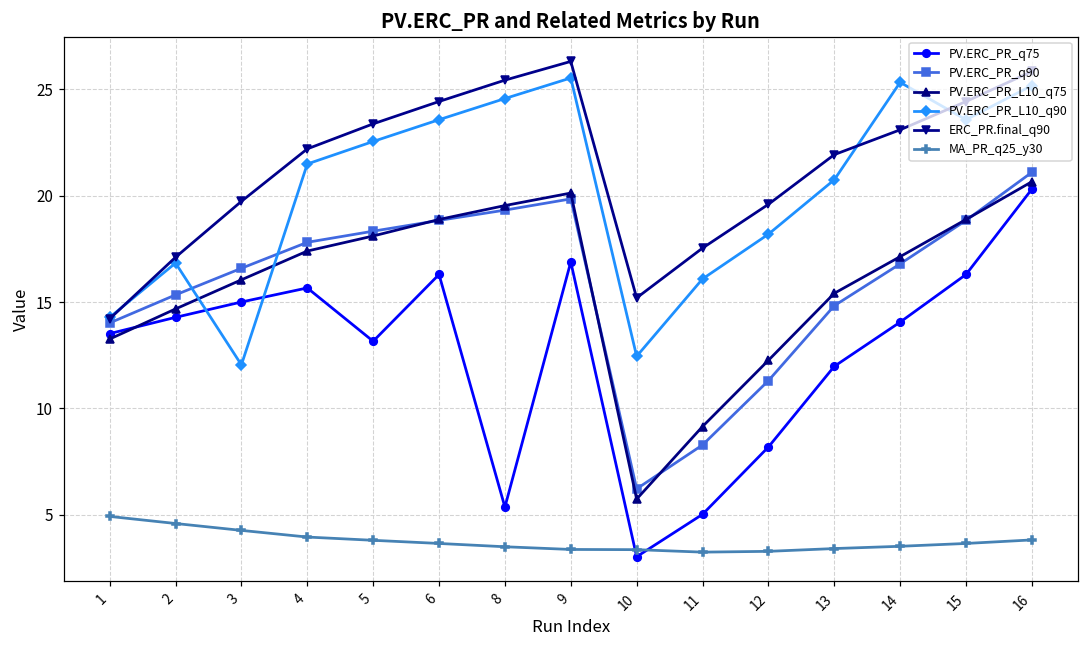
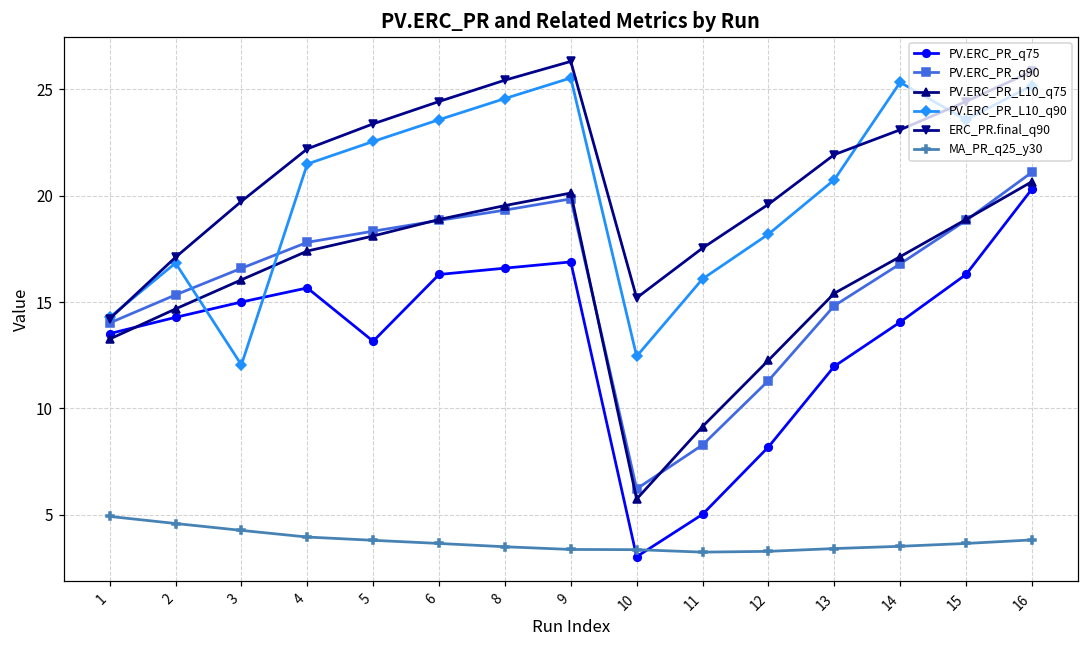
PV.ERC_PR_q75, 8: 5.4 -> 16.6
